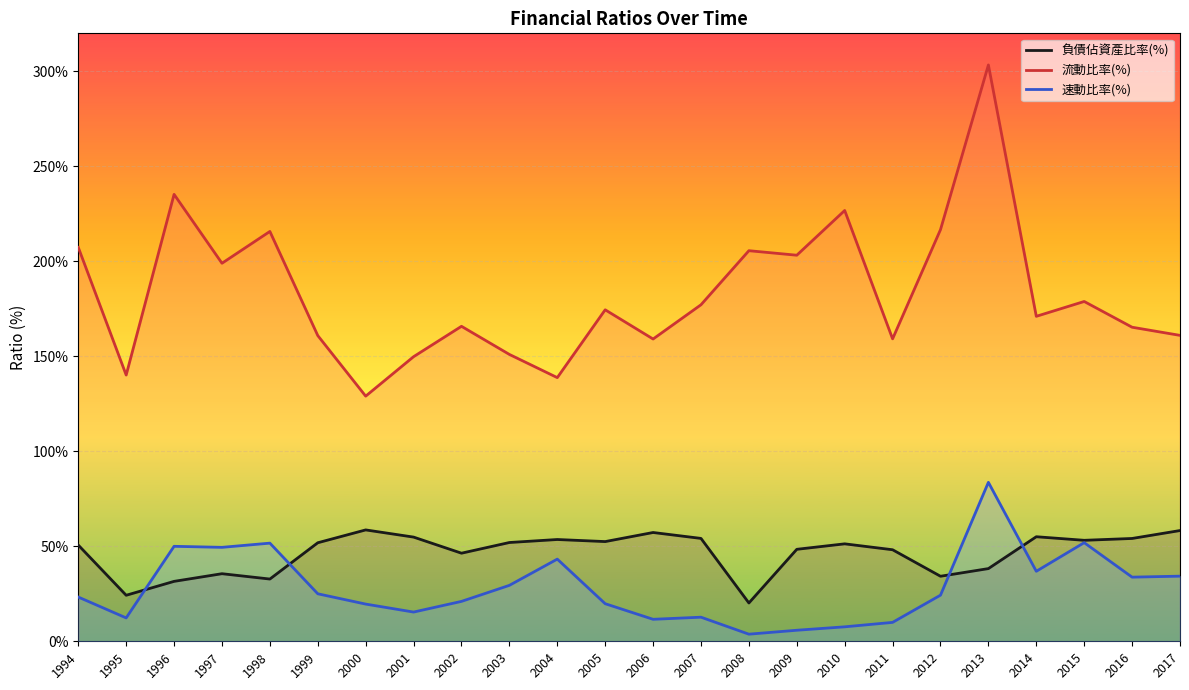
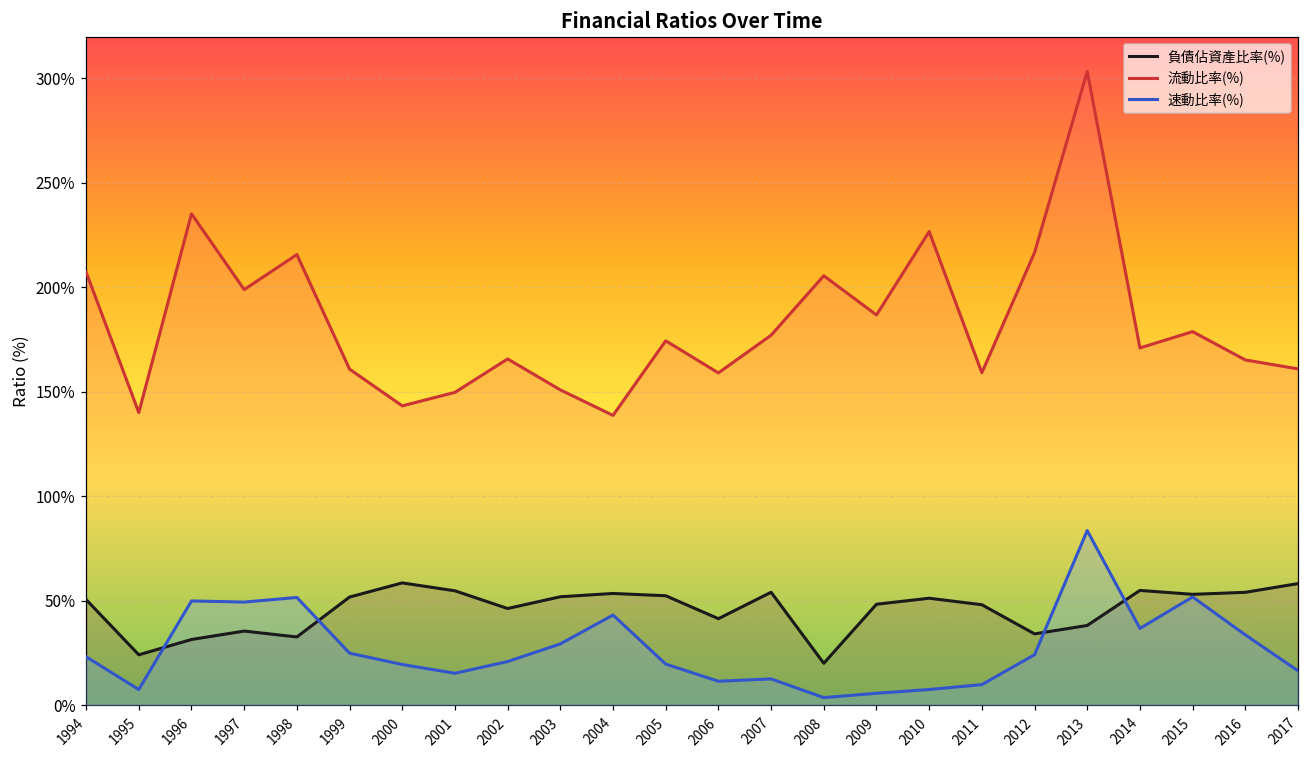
速動比率(%), 1995: 12% -> 8%
流動比率(%), 2000: 129% -> 143%
負債佔資產比率(%), 2006: 57% -> 42%
流動比率(%), 2009: 203% -> 187%
速動比率(%), 2017: 34% -> 17%
